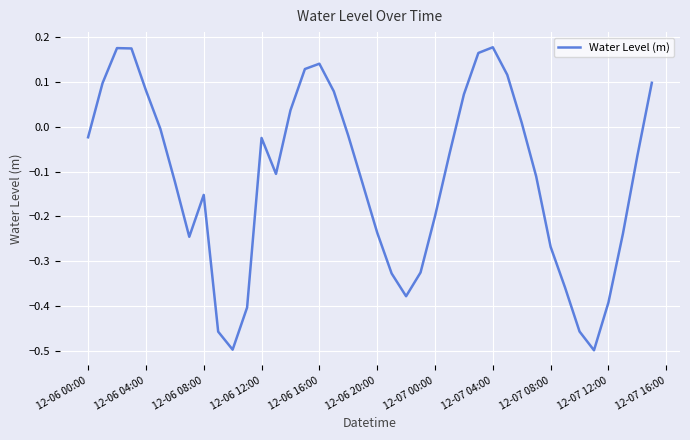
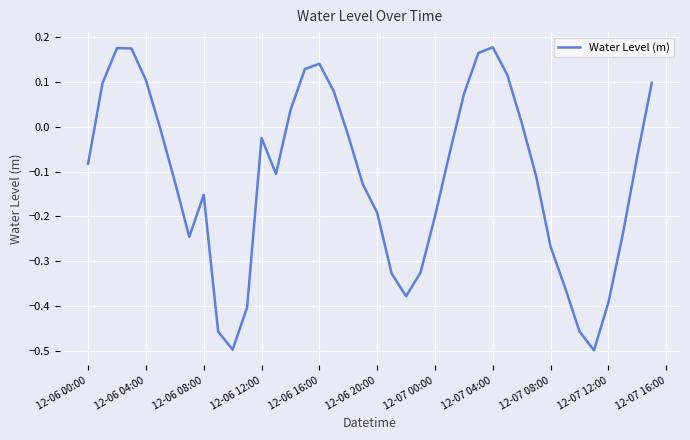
12-06 00:00: -0.02 -> -0.08
12-06 04:00: 0.08 -> 0.10
12-06 20:00: -0.24 -> -0.19
